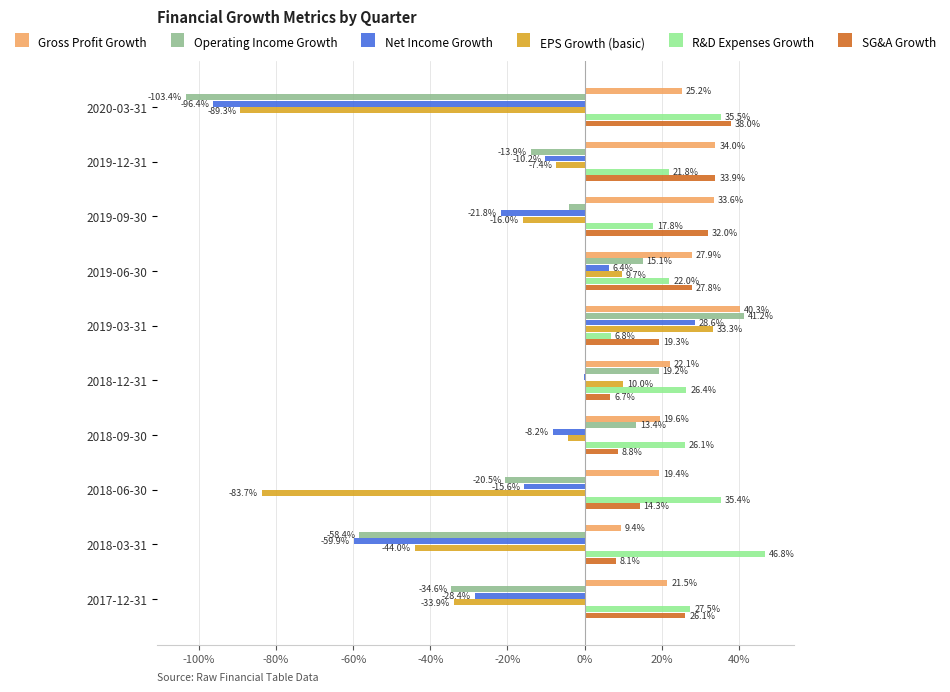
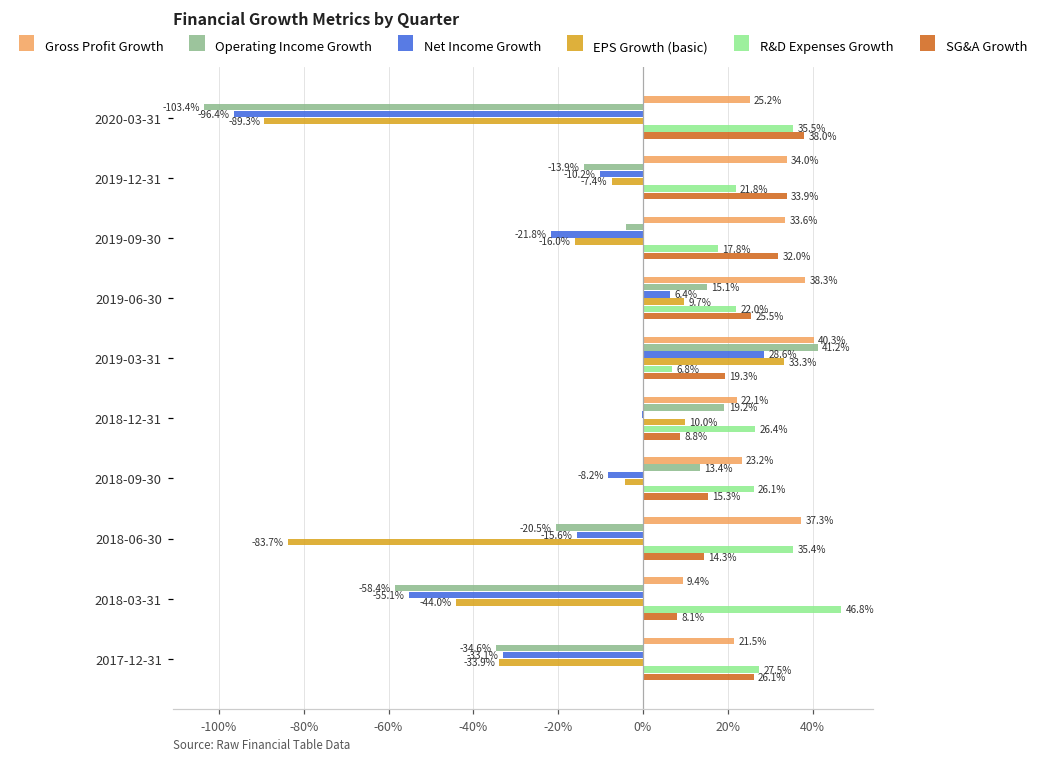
Gross Profit Growth, 2019-06-30: 27.9% -> 38.3%
SG&A Growth, 2019-06-30: 27.8% -> 25.5%
SG&A Growth, 2018-12-31: 6.7% -> 8.8%
Gross Profit Growth, 2018-09-30: 19.6% -> 23.2%
SG&A Growth, 2018-09-30: 8.8% -> 15.3%
Gross Profit Growth, 2018-06-30: 19.4% -> 37.3%
Net Income Growth, 2018-03-31: -59.9% -> -55.1%
Net Income Growth, 2017-12-31: -28.4% -> -33.1%
